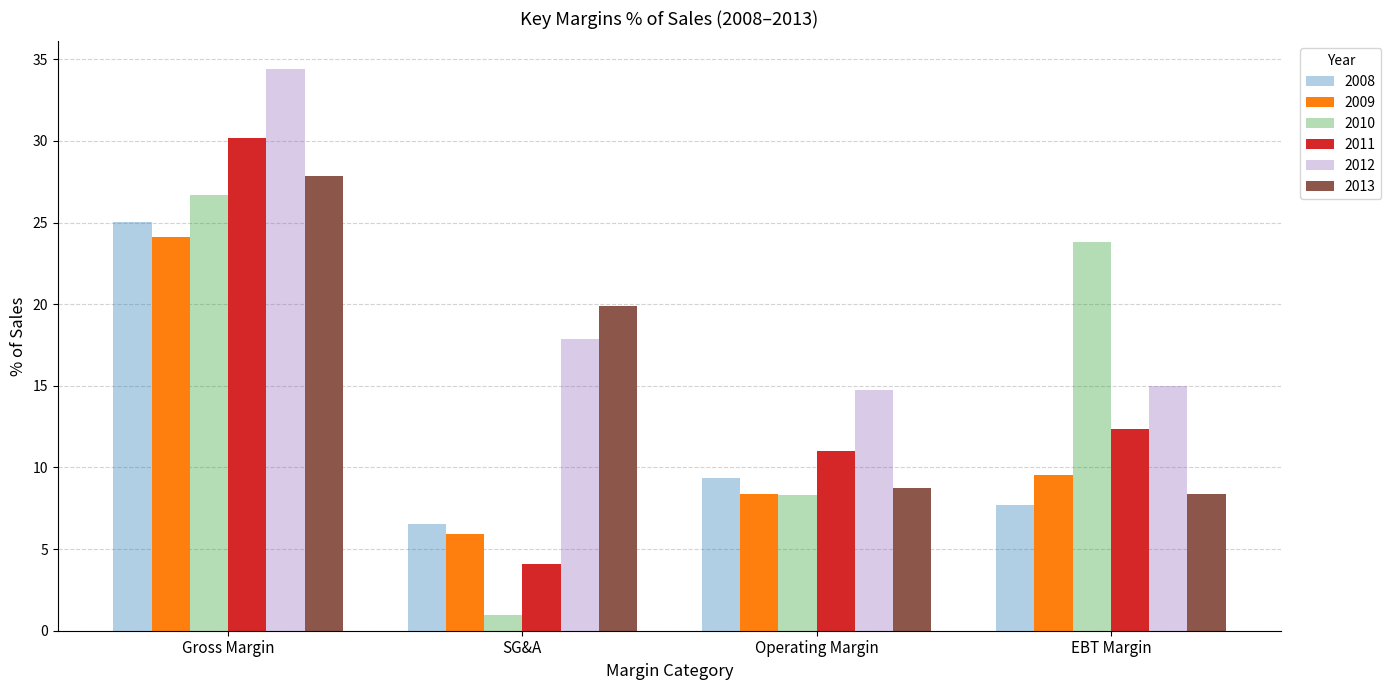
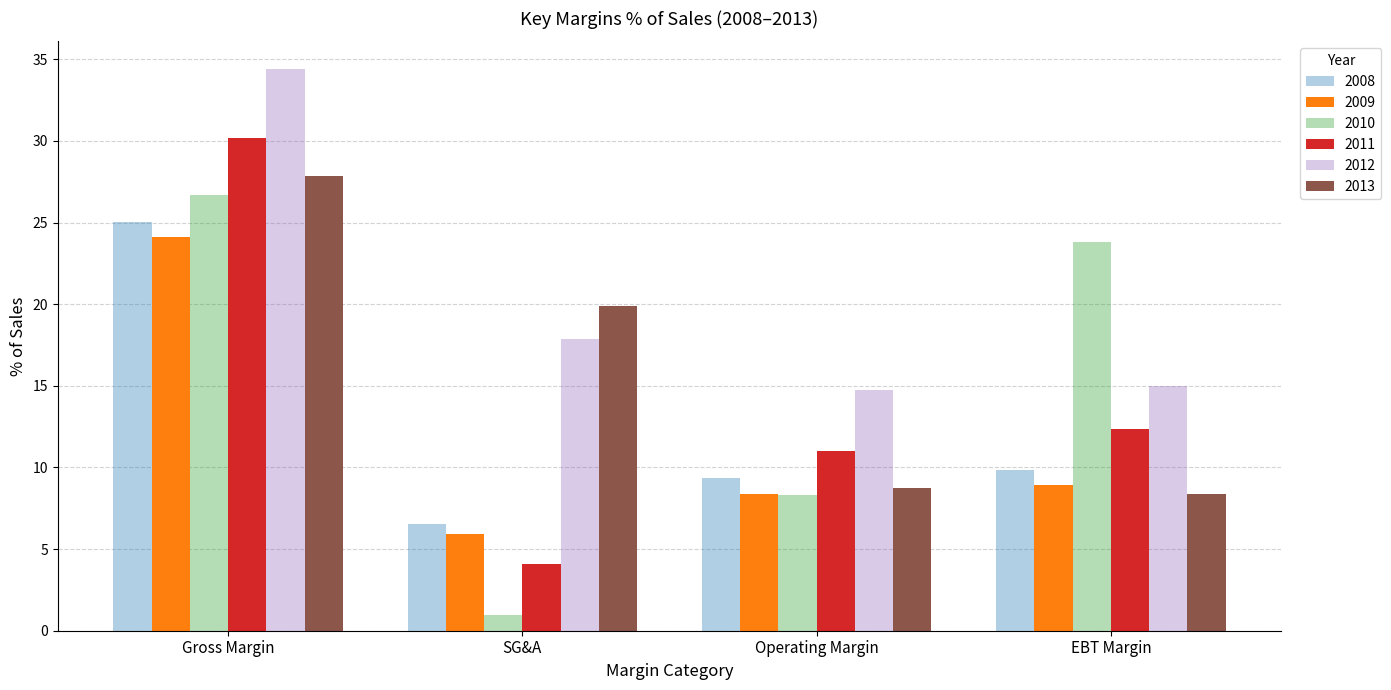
2008, EBT Margin: 7.7 -> 9.8
2009, EBT Margin: 9.5 -> 8.9
